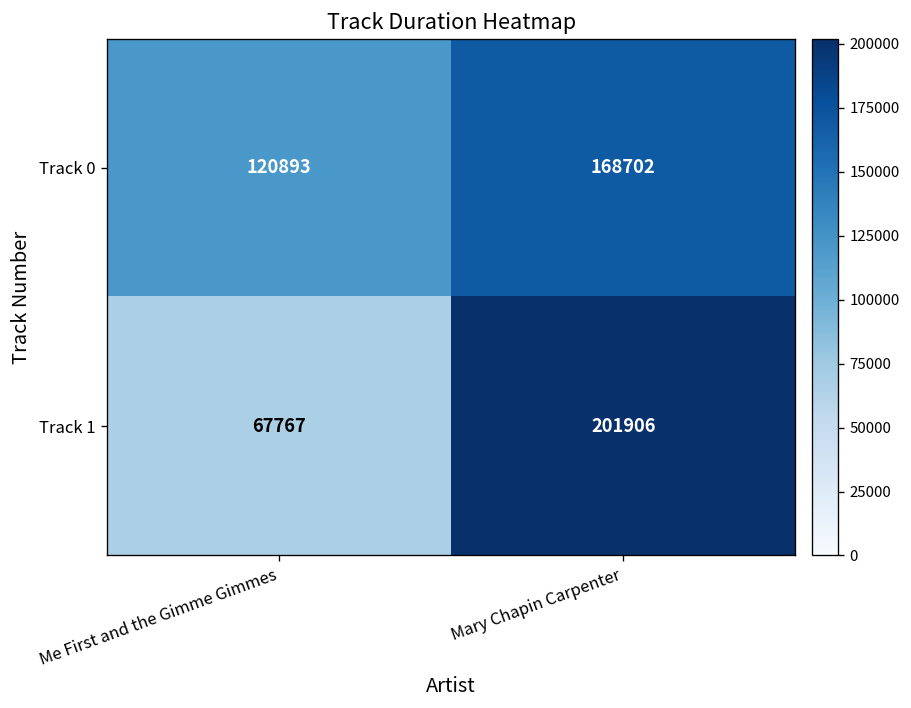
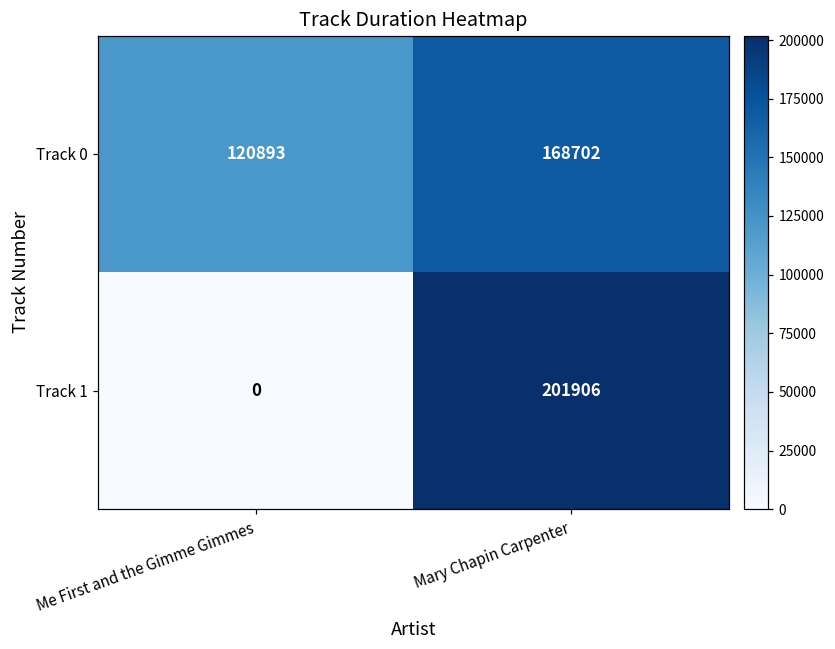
Track 1, Me First and the Gimme Gimmes: 67767 -> 0
